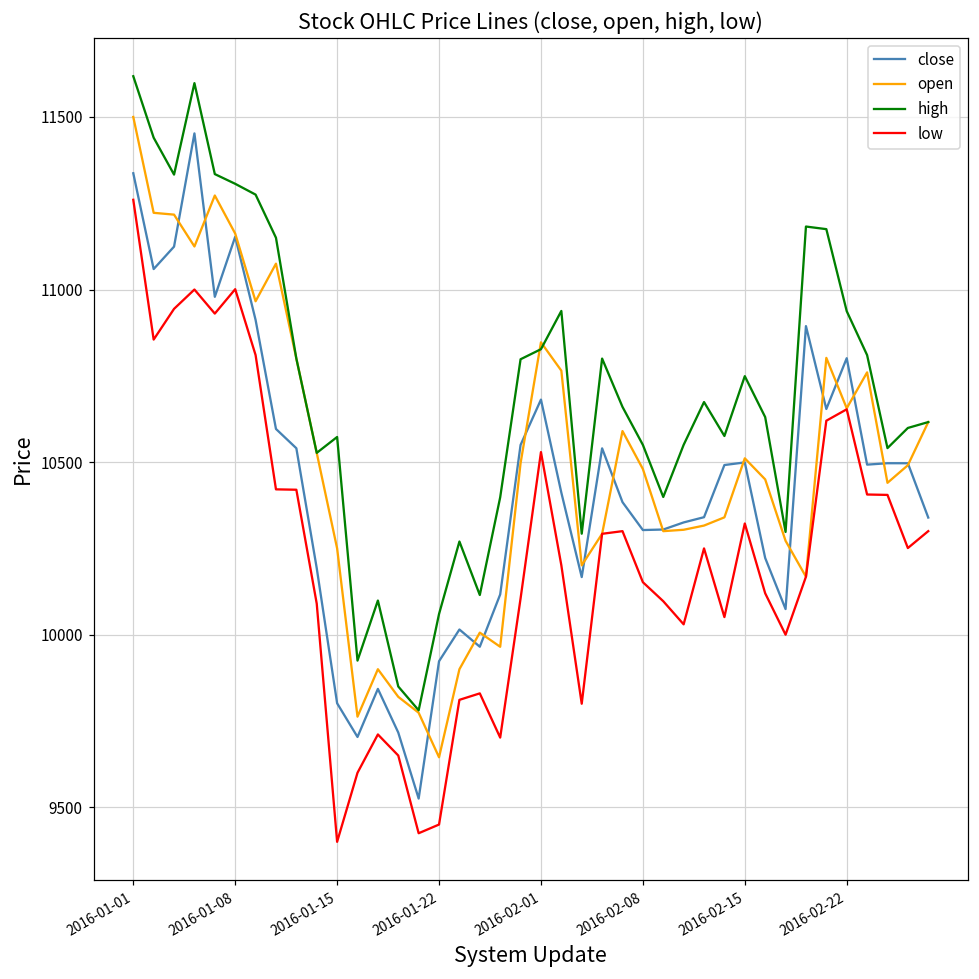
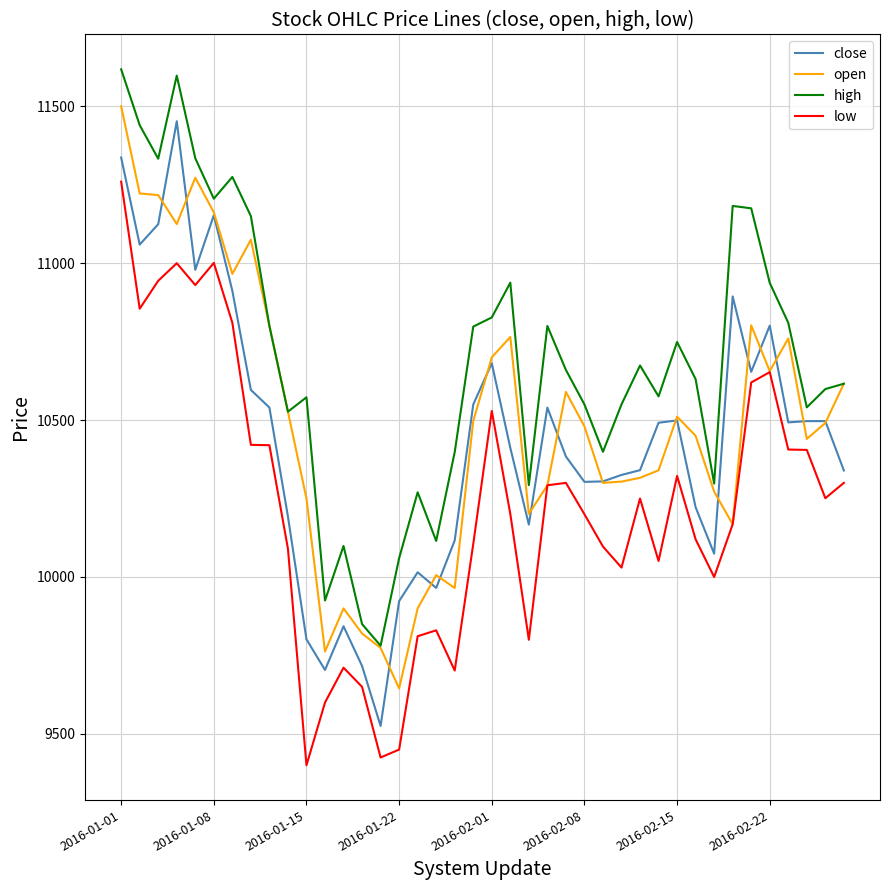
high, 2016-01-08: 11310 -> 11210
open, 2016-02-01: 10850 -> 10700
low, 2016-02-08: 10150 -> 10200
